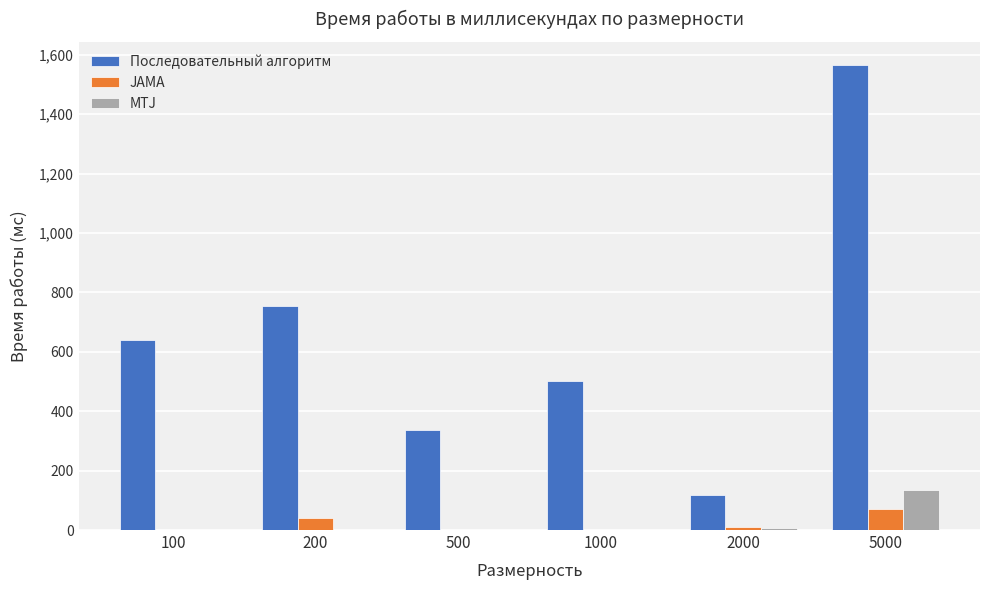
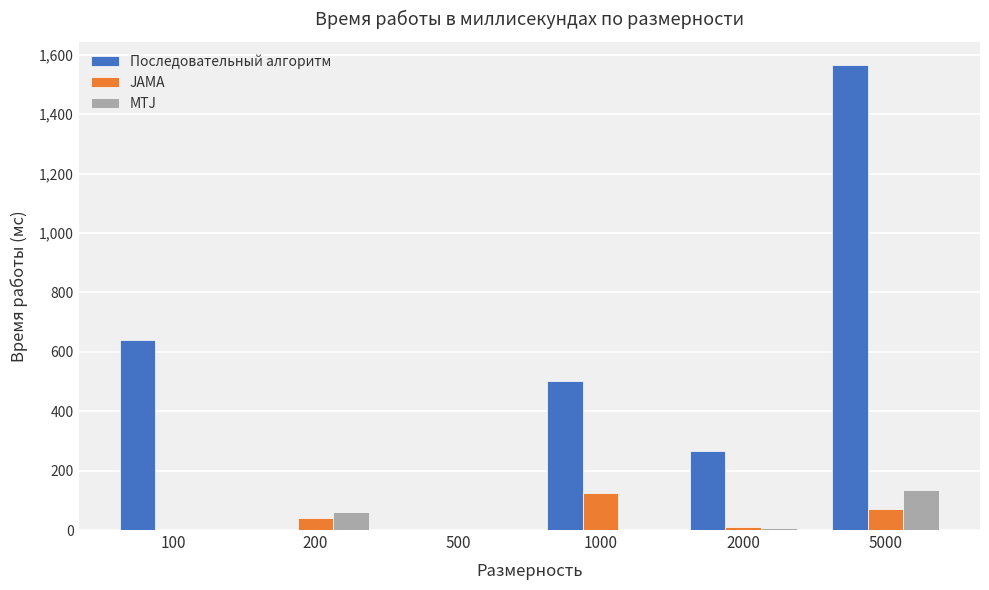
Последовательный алгоритм, 200: 750 -> 0
MTJ, 200: 0 -> 60
Последовательный алгоритм, 500: 340 -> 0
JAMA, 1000: 0 -> 120
Последовательный алгоритм, 2000: 120 -> 270
